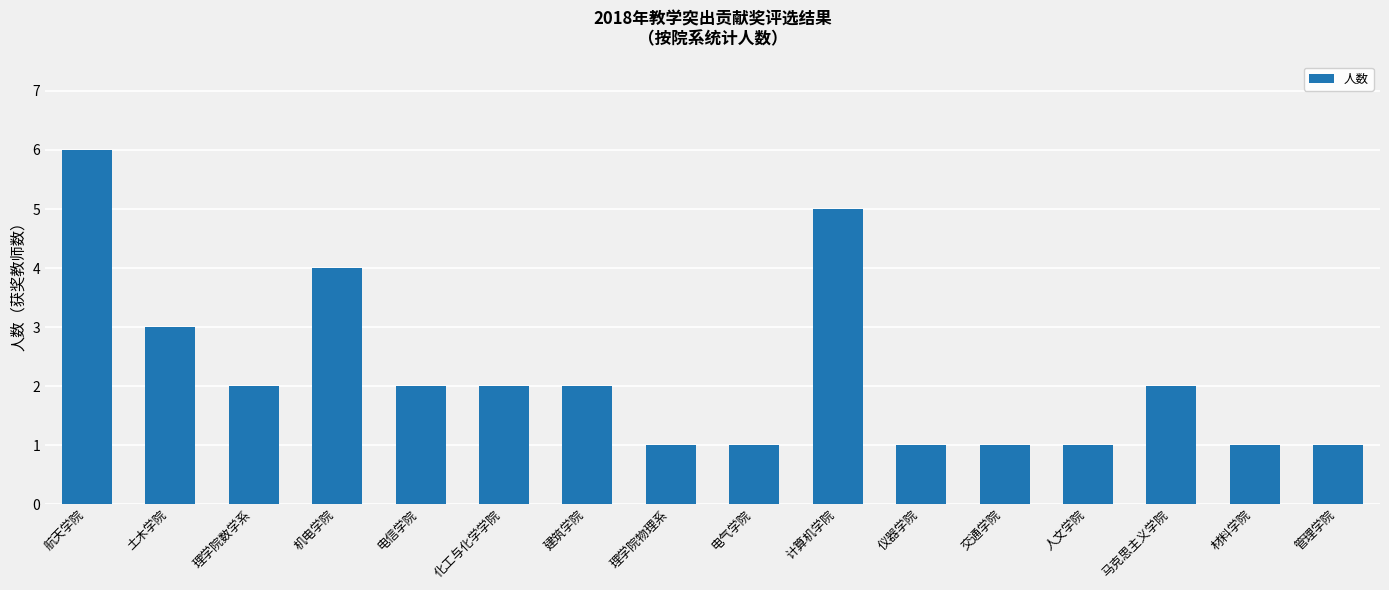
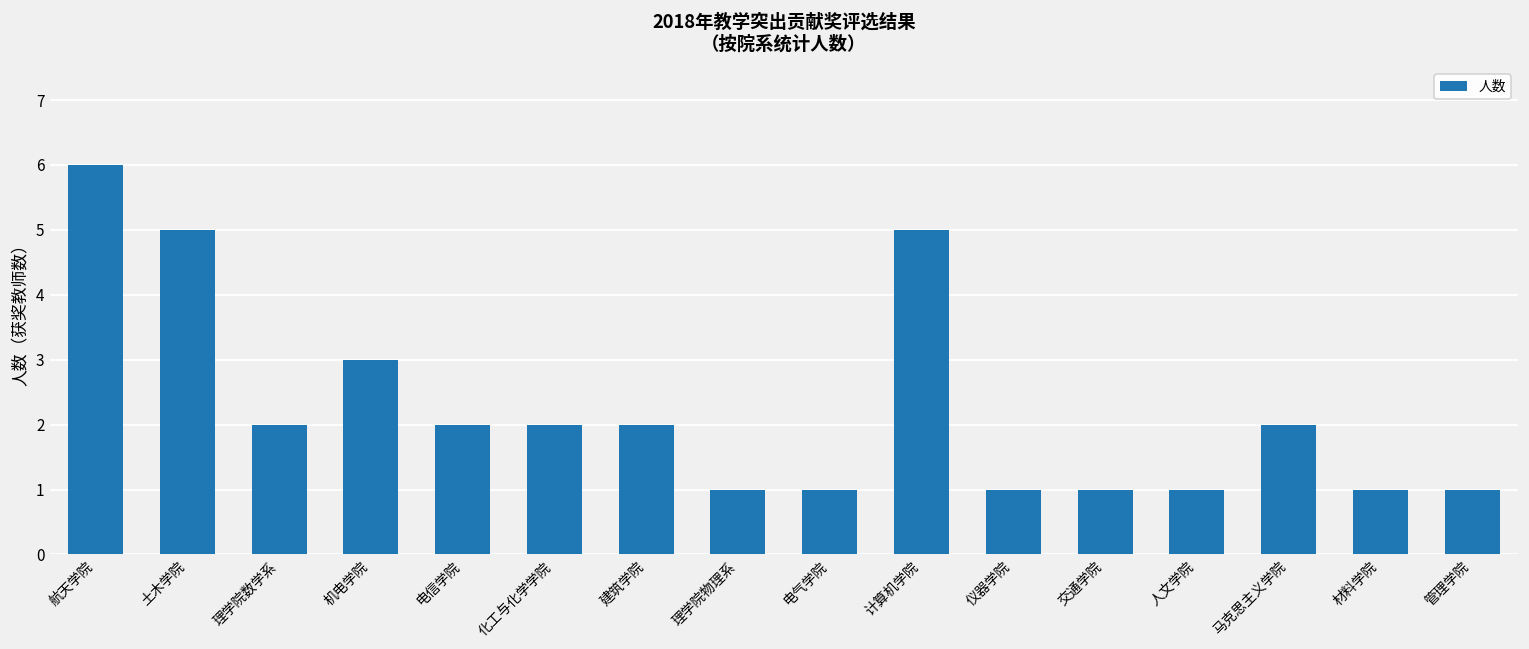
土木学院: 3 -> 5
机电学院: 4 -> 3
